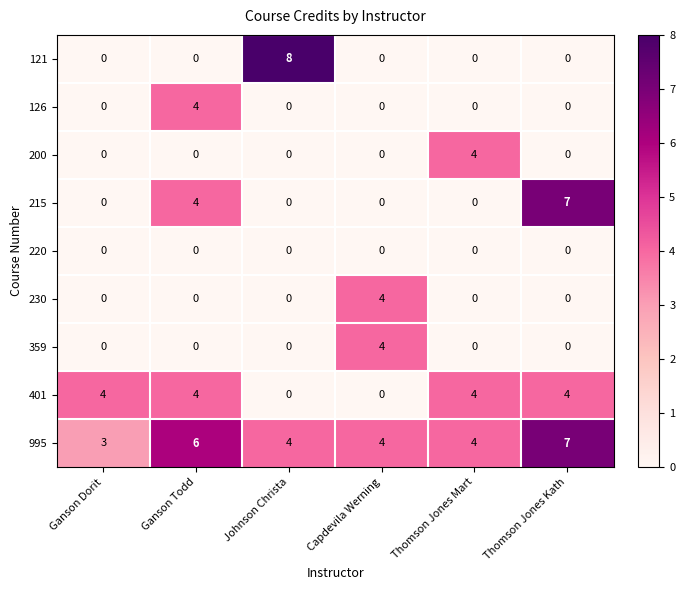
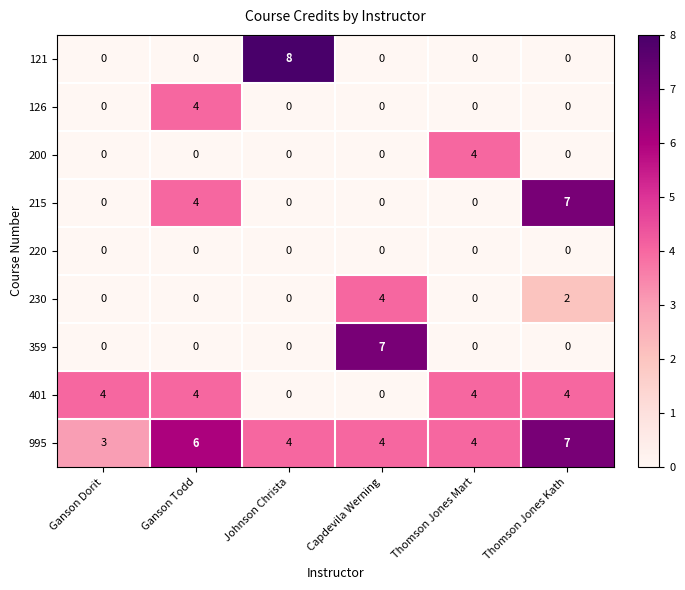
230, Thomson Jones Kath: 0 -> 2
359, Capdevila Werning: 4 -> 7
